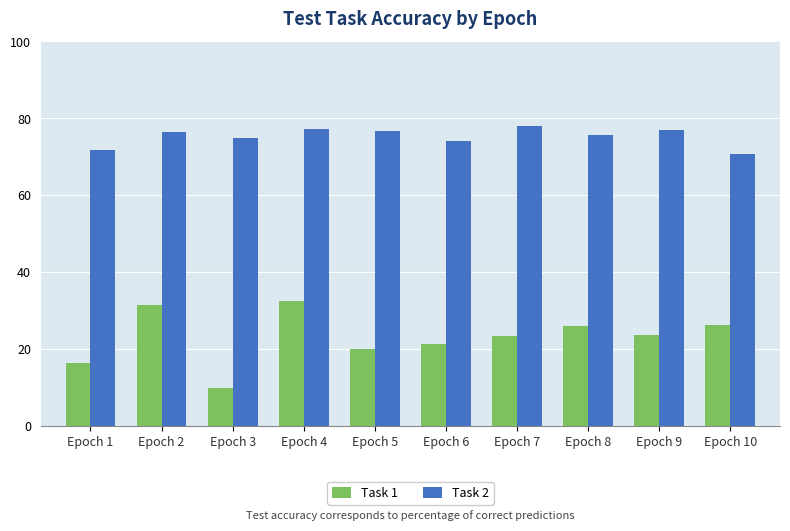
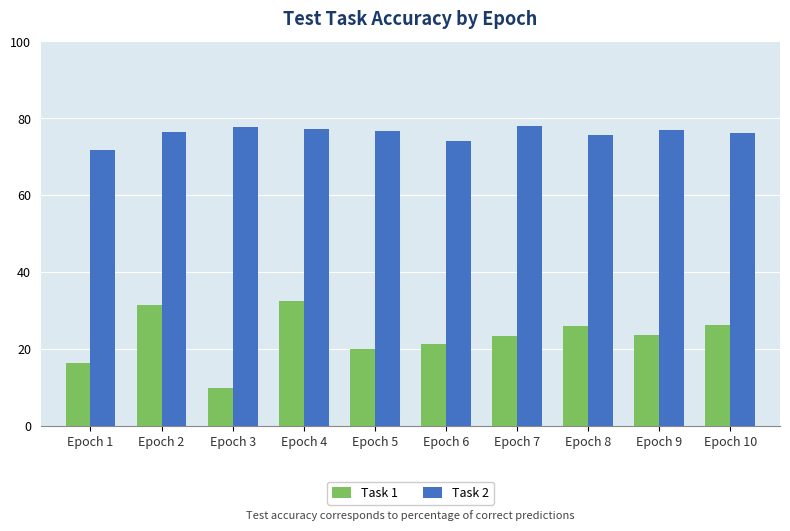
Task 2, Epoch 3: 75 -> 78
Task 2, Epoch 10: 71 -> 76
